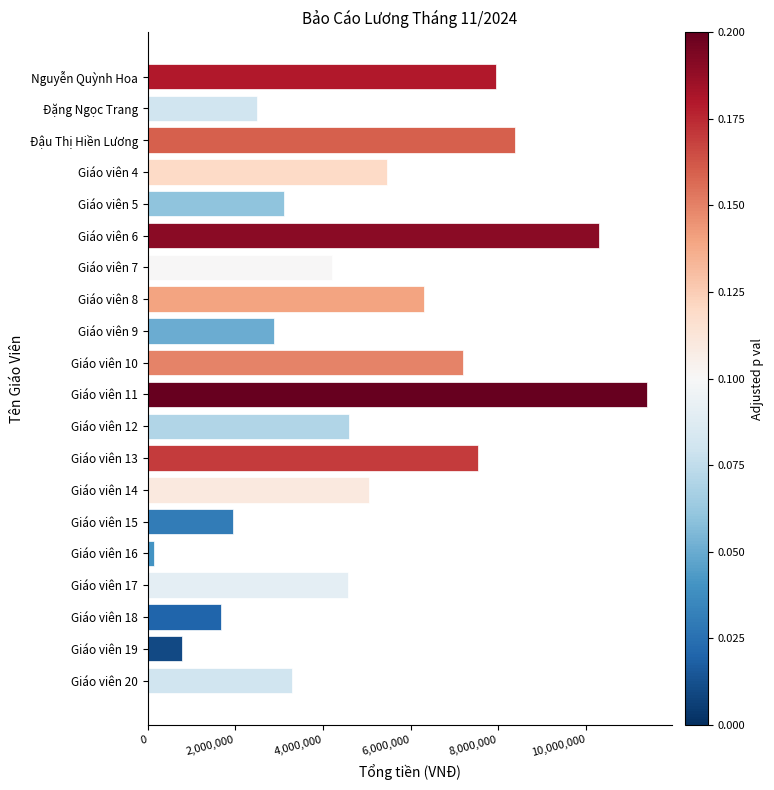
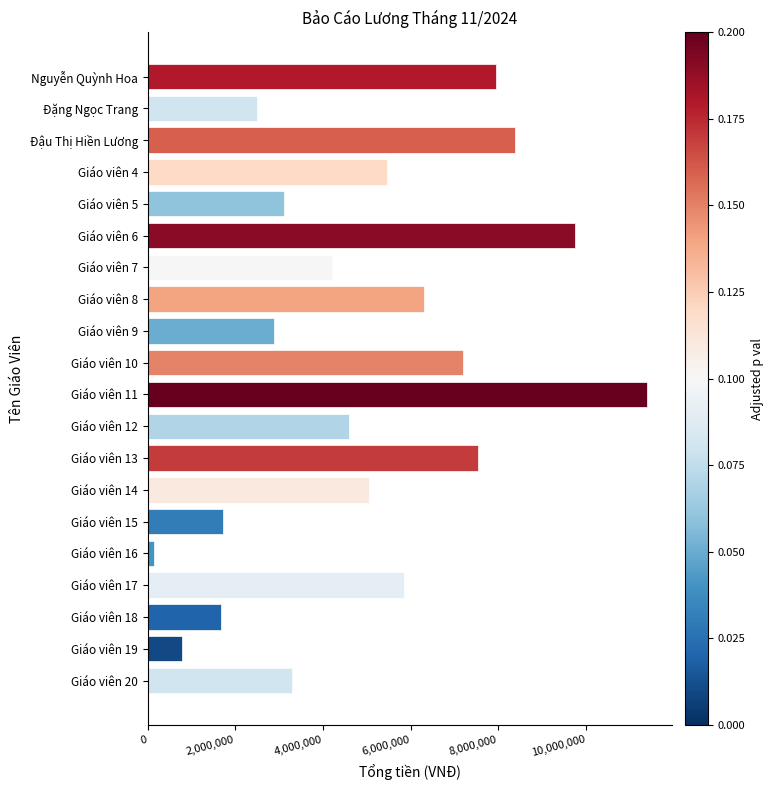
Giáo viên 6: 10,300,000 -> 9,800,000
Giáo viên 15: 2,000,000 -> 1,700,000
Giáo viên 17: 4,600,000 -> 5,800,000
